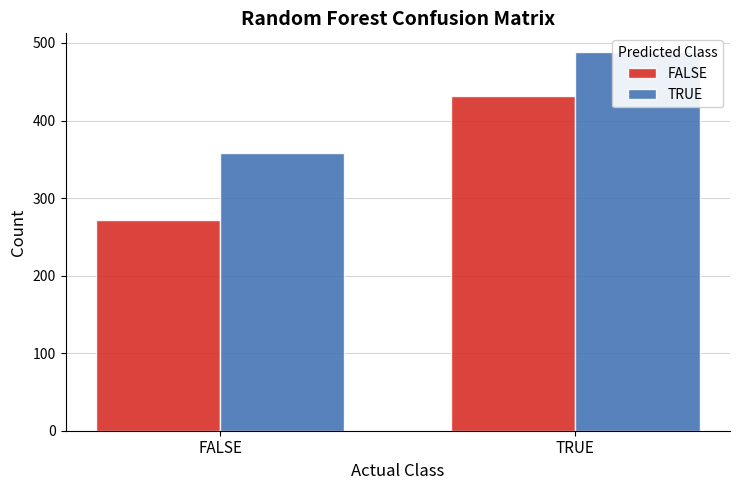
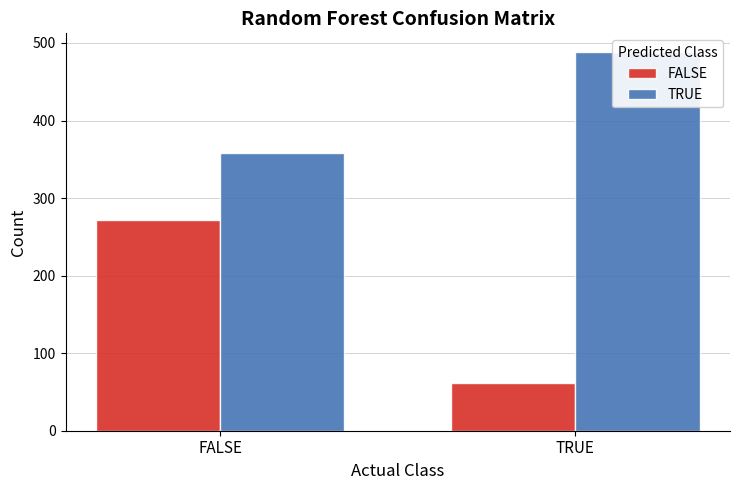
FALSE, TRUE: 430 -> 60
